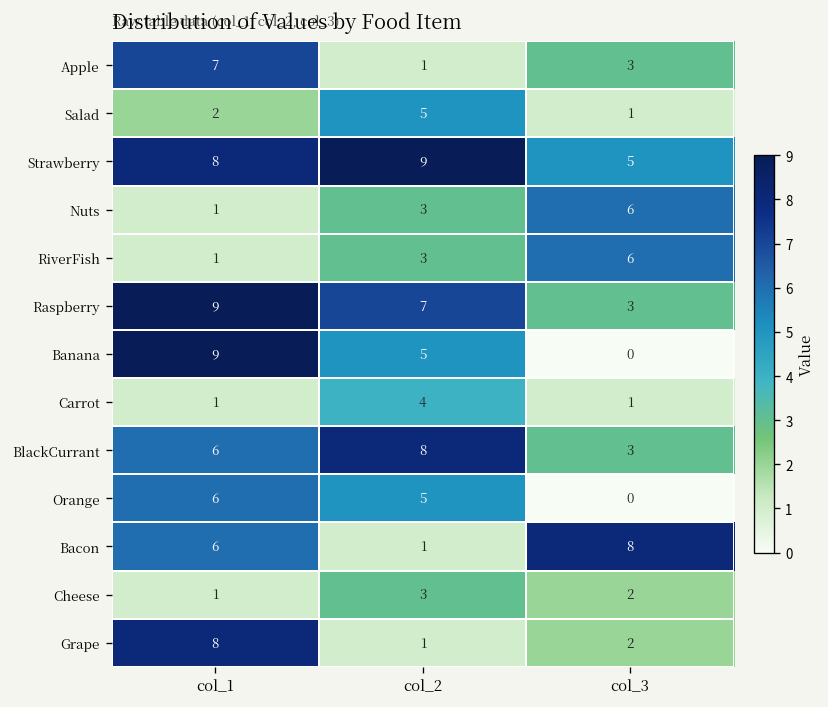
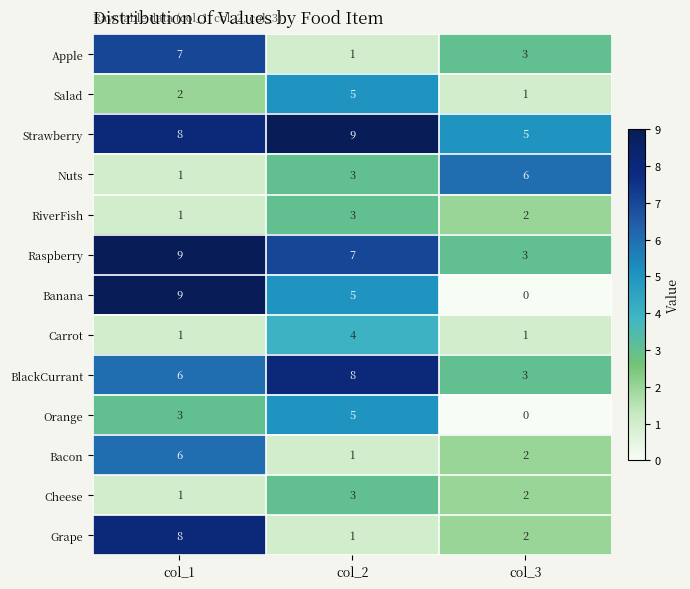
RiverFish, col_3: 6 -> 2
Orange, col_1: 6 -> 3
Bacon, col_3: 8 -> 2
